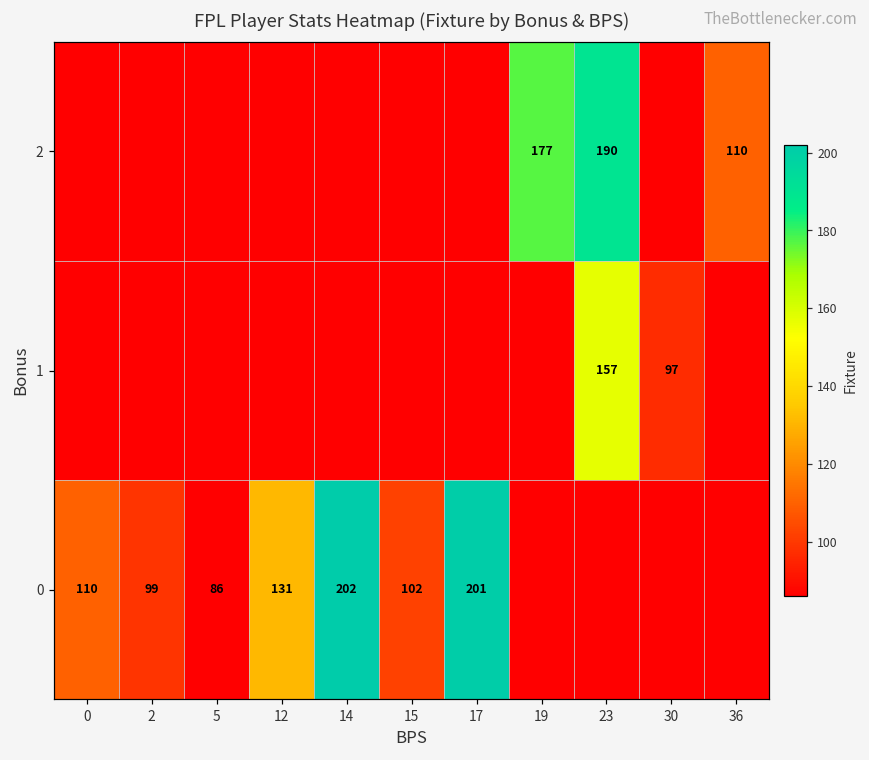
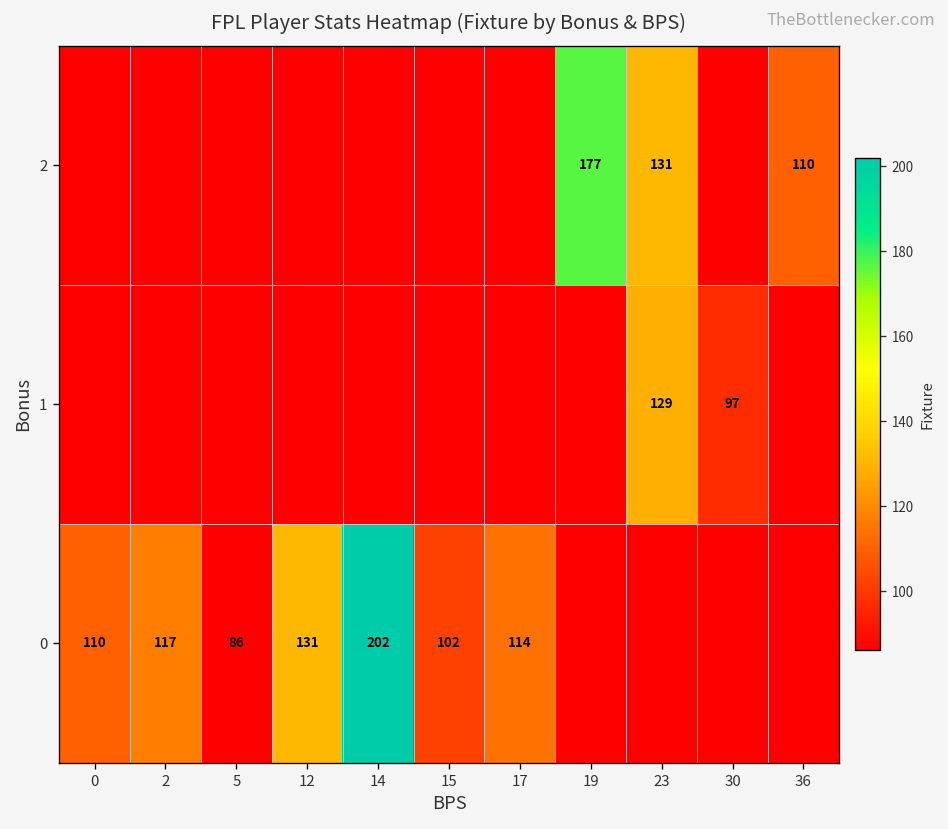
2, 23: 190 -> 131
1, 23: 157 -> 129
0, 2: 99 -> 117
0, 17: 201 -> 114
